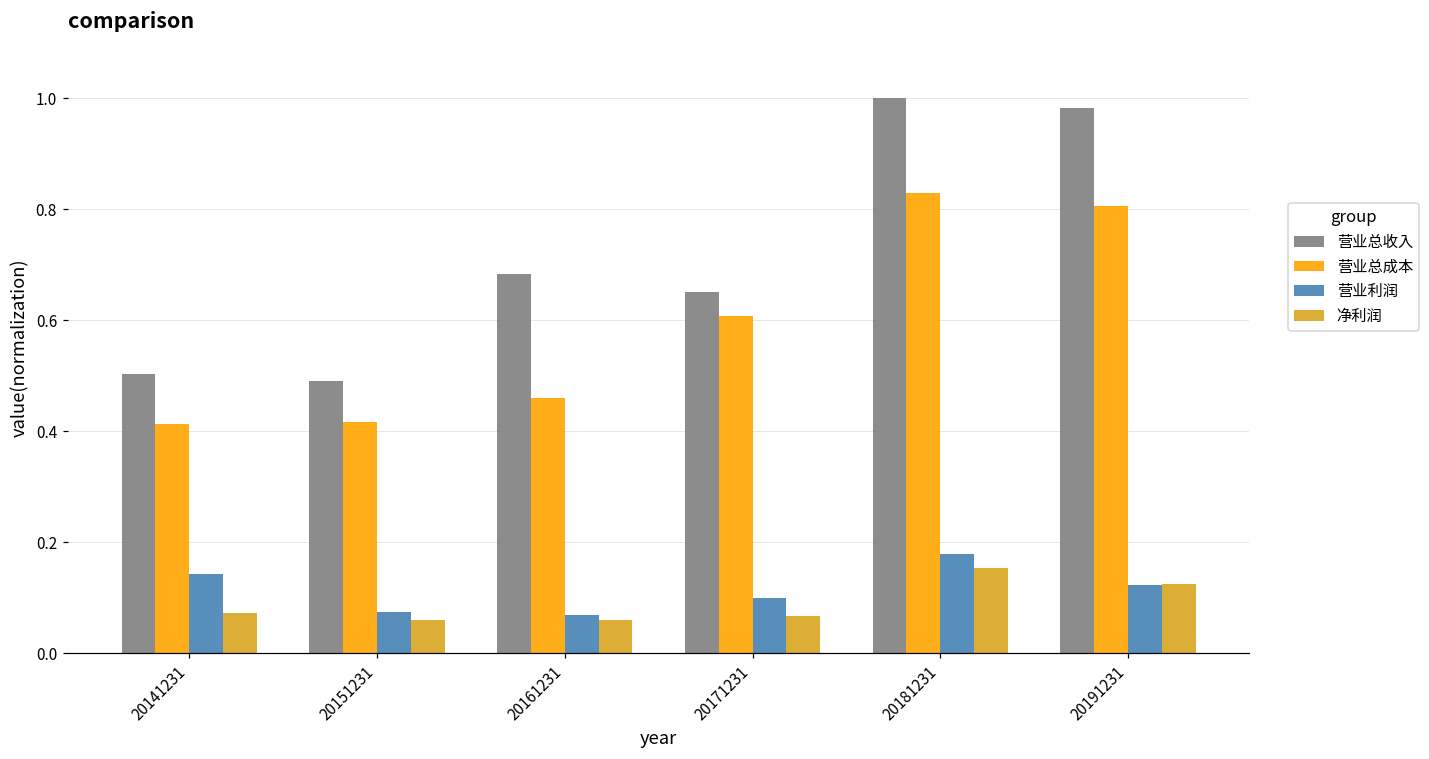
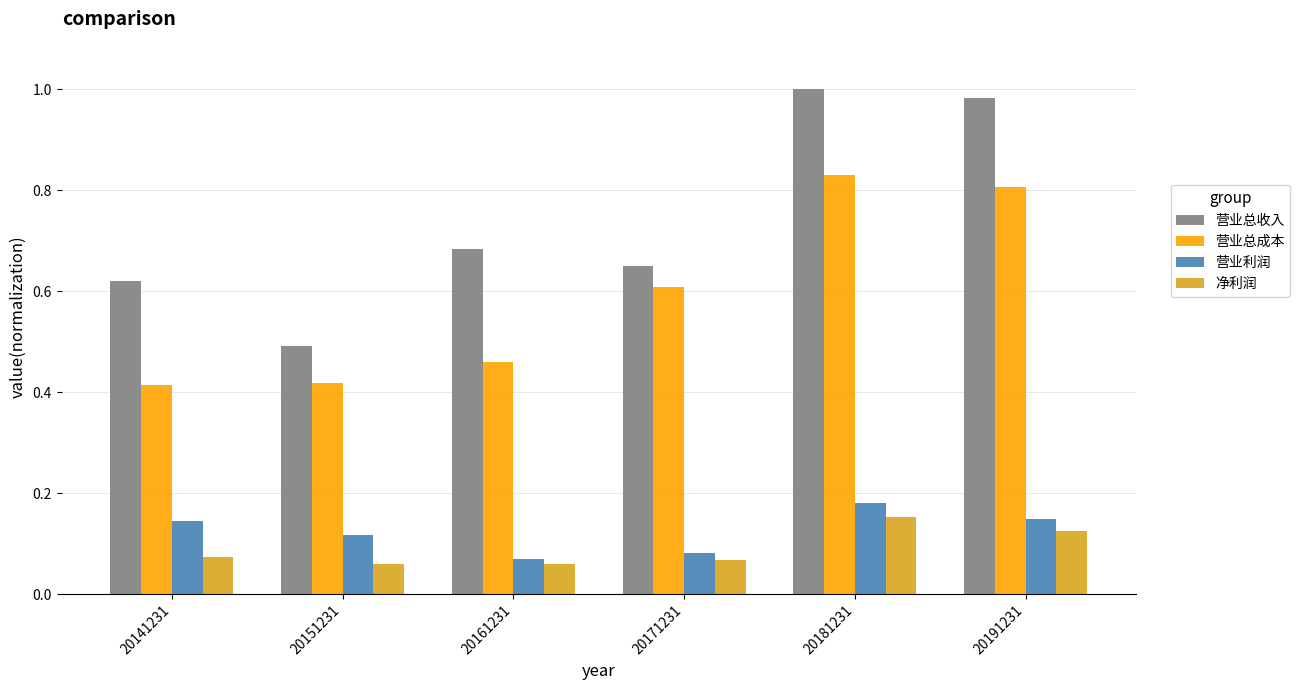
营业总收入, 20141231: 0.50 -> 0.62
营业利润, 20151231: 0.07 -> 0.12
营业利润, 20171231: 0.10 -> 0.08
营业利润, 20191231: 0.12 -> 0.15
